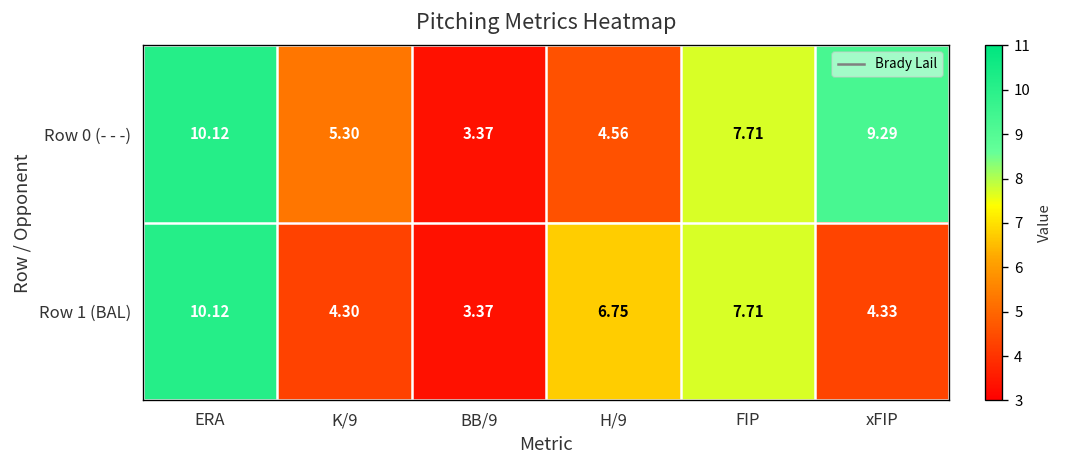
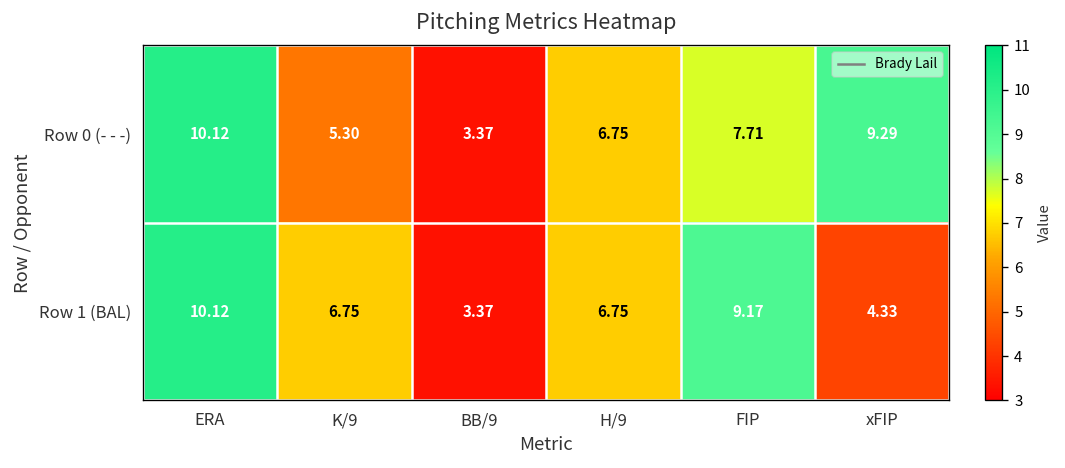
Row 0 (- - -), H/9: 4.56 -> 6.75
Row 1 (BAL), K/9: 4.30 -> 6.75
Row 1 (BAL), FIP: 7.71 -> 9.17
